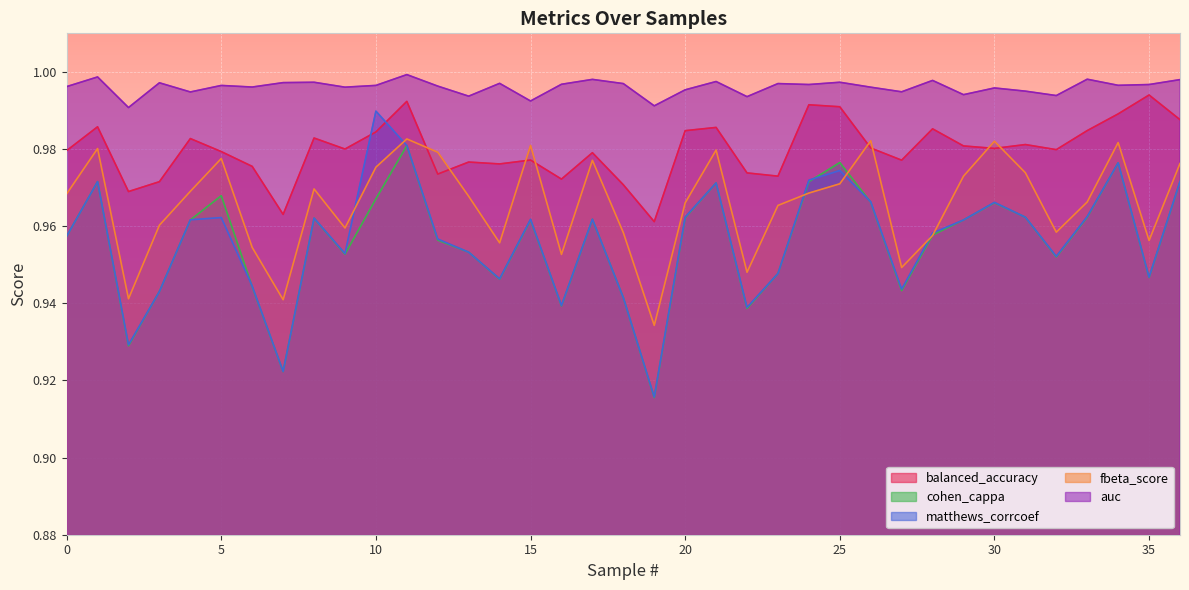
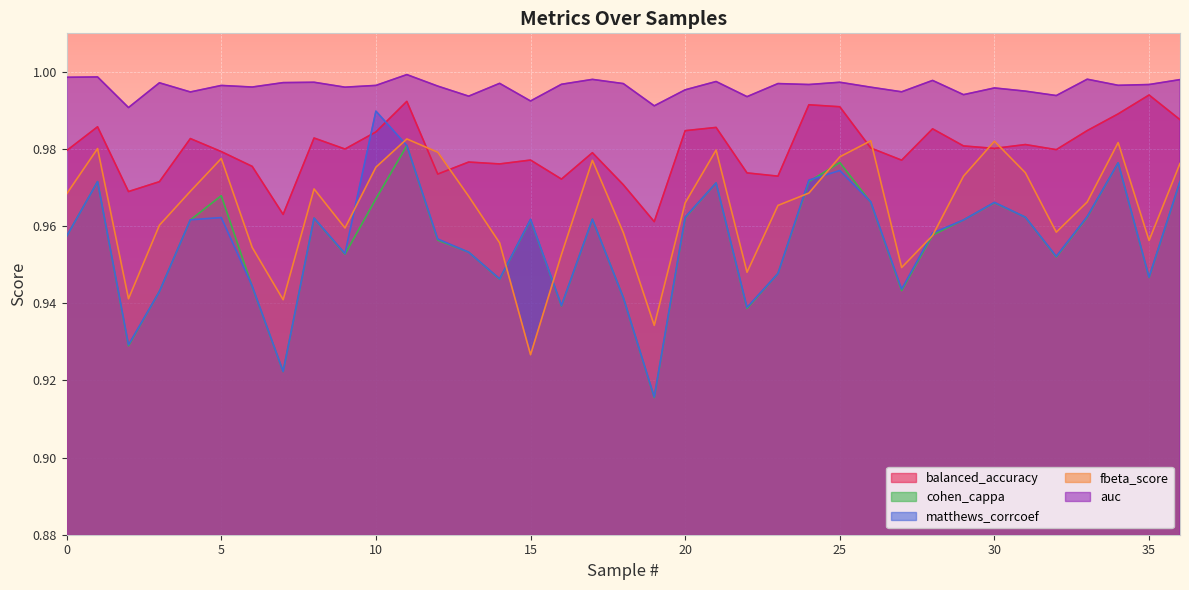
auc, 0: 0.996 -> 0.999
fbeta_score, 15: 0.981 -> 0.927
fbeta_score, 25: 0.971 -> 0.978
